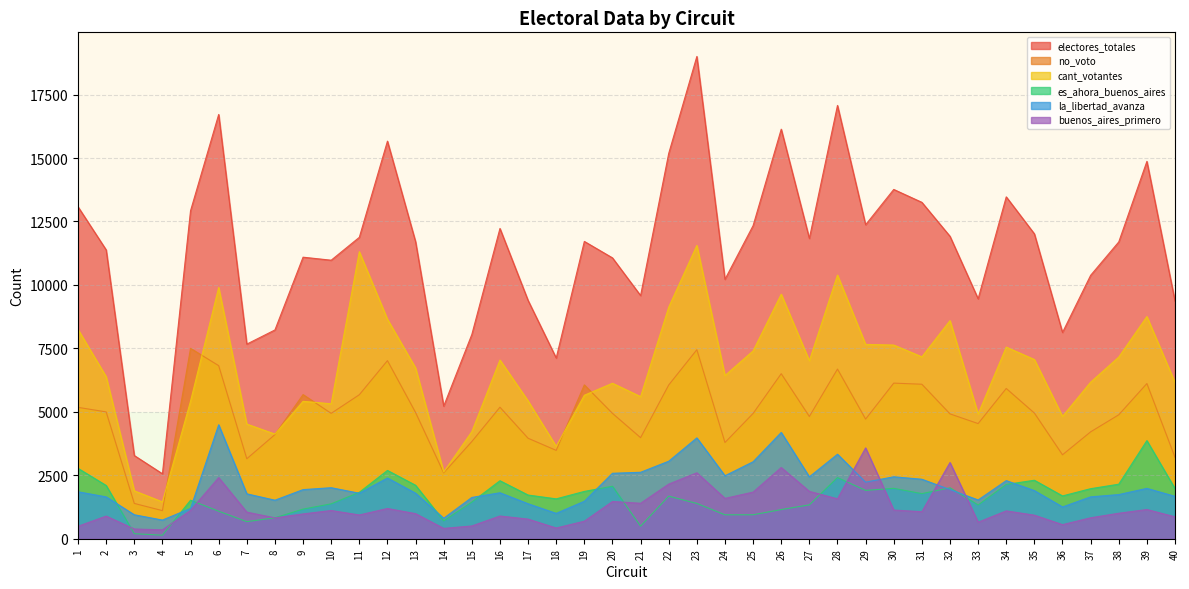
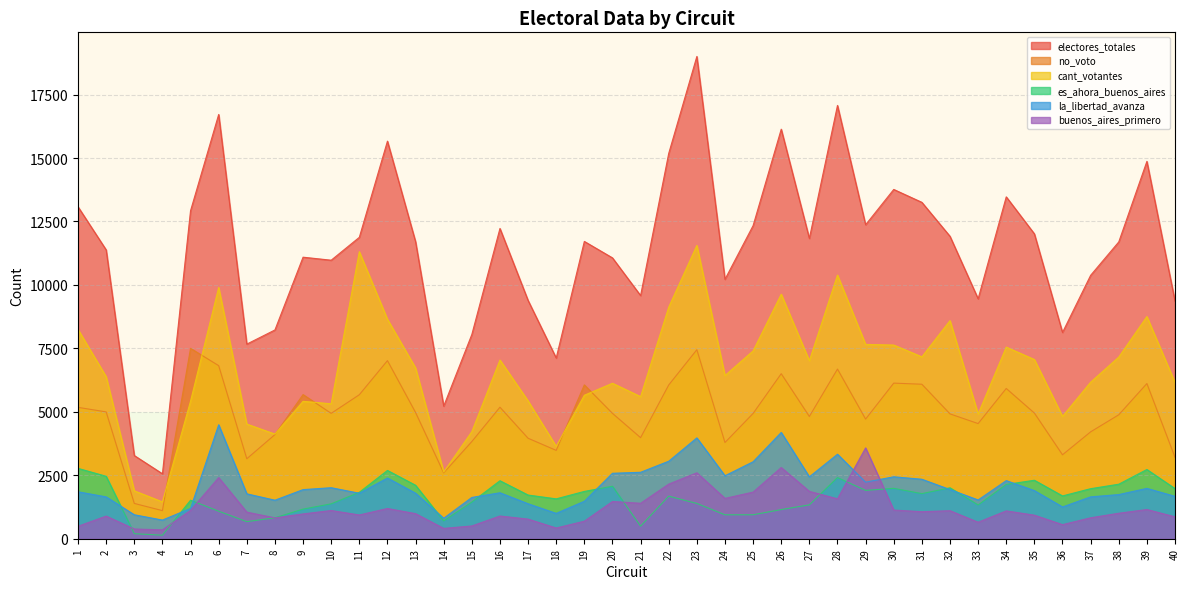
es_ahora_buenos_aires, 2: 2100 -> 2500
buenos_aires_primero, 32: 3000 -> 1100
es_ahora_buenos_aires, 39: 3900 -> 2700
